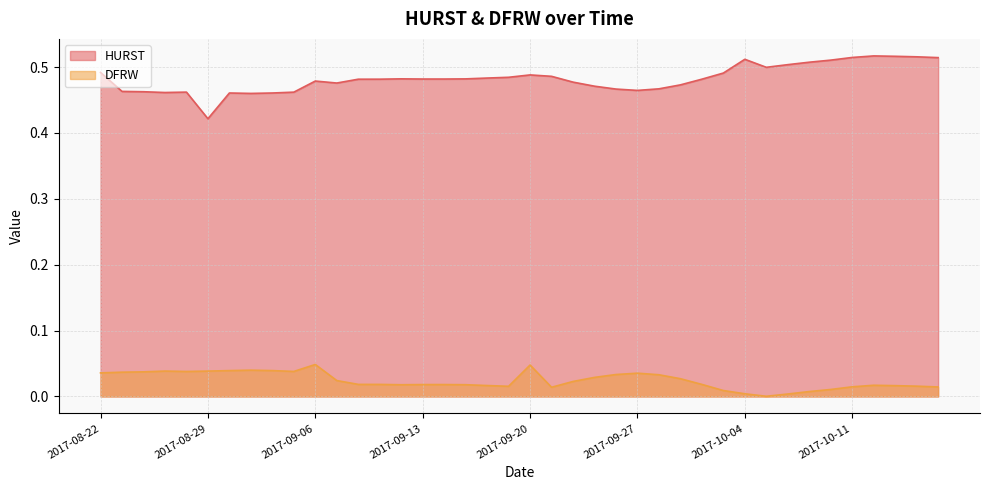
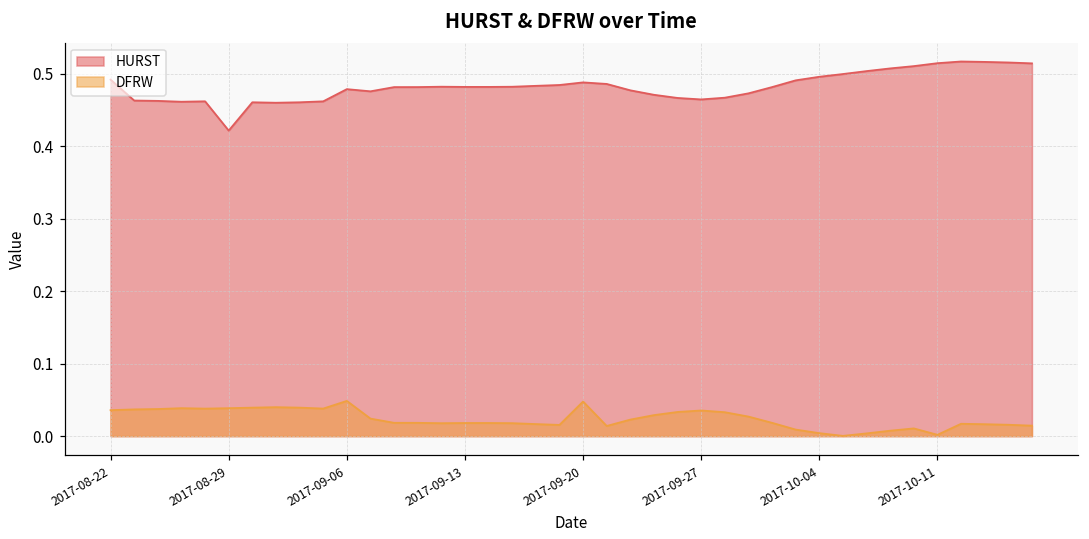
HURST, 2017-10-04: 0.51 -> 0.50
DFRW, 2017-10-11: 0.01 -> 0.00
